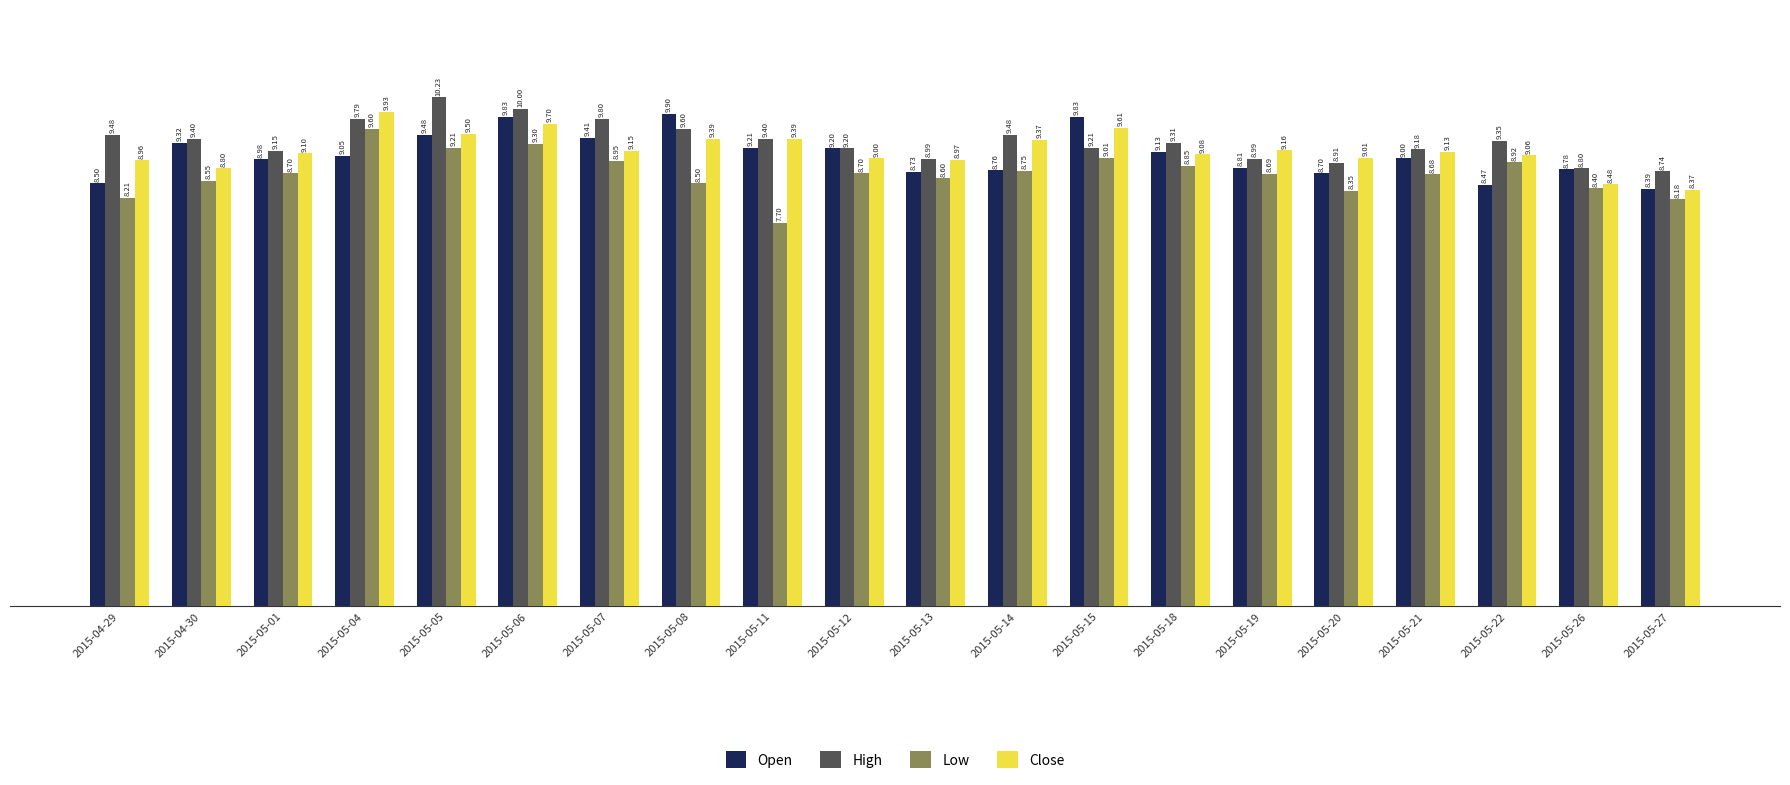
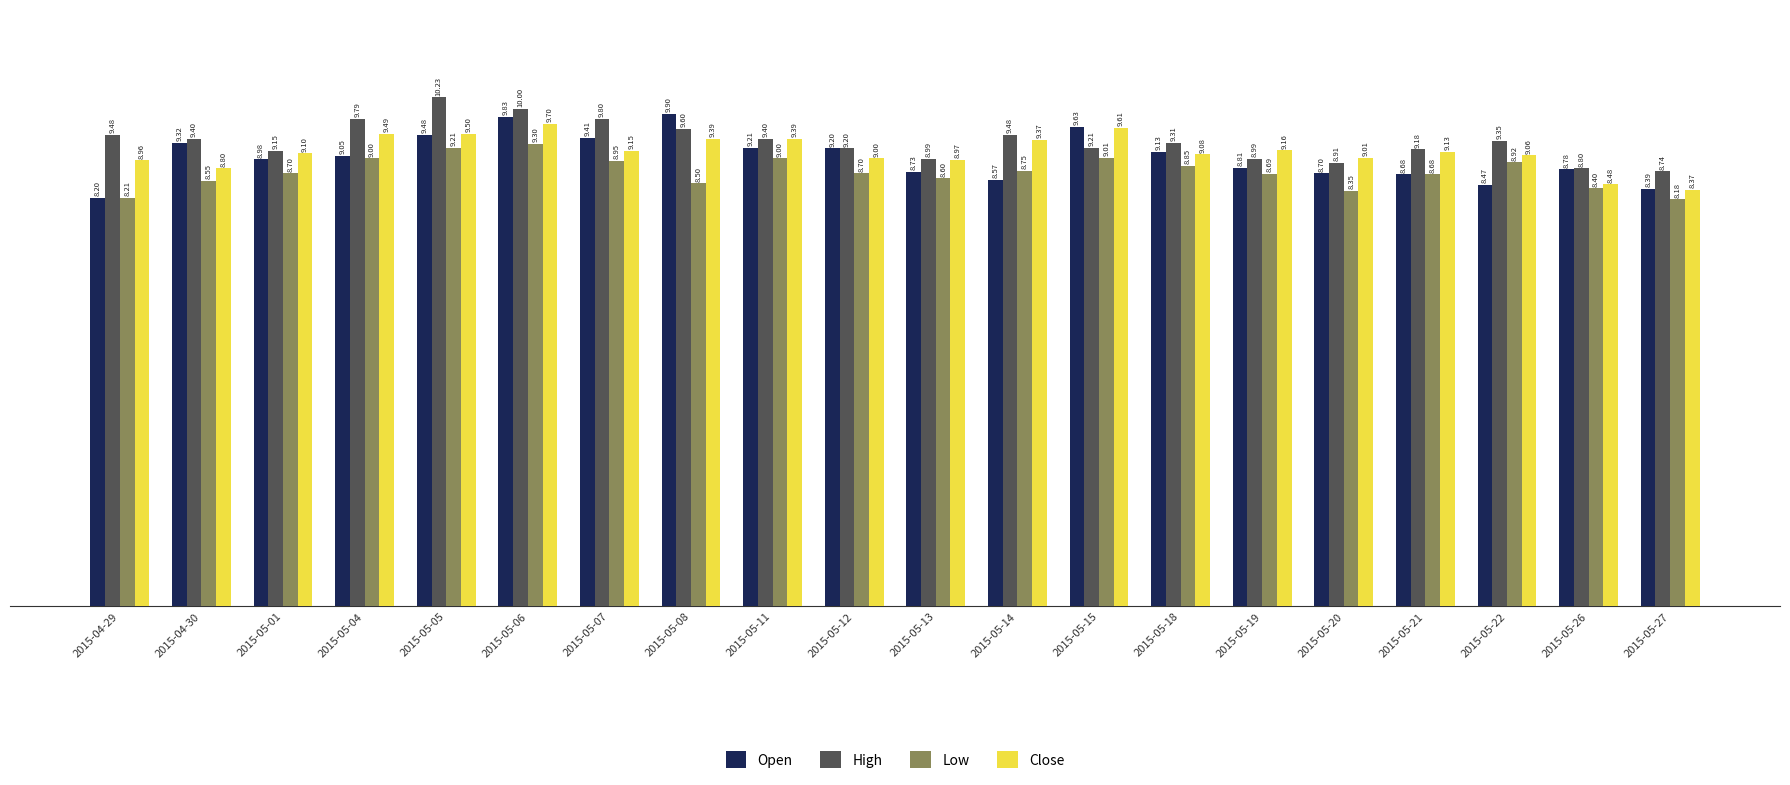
Open, 2015-04-29: 8.50 -> 8.20
Low, 2015-05-04: 9.60 -> 9.00
Close, 2015-05-04: 9.93 -> 9.49
Low, 2015-05-11: 7.70 -> 9.00
Open, 2015-05-14: 8.76 -> 8.57
Open, 2015-05-15: 9.83 -> 9.63
Open, 2015-05-21: 9.00 -> 8.68
